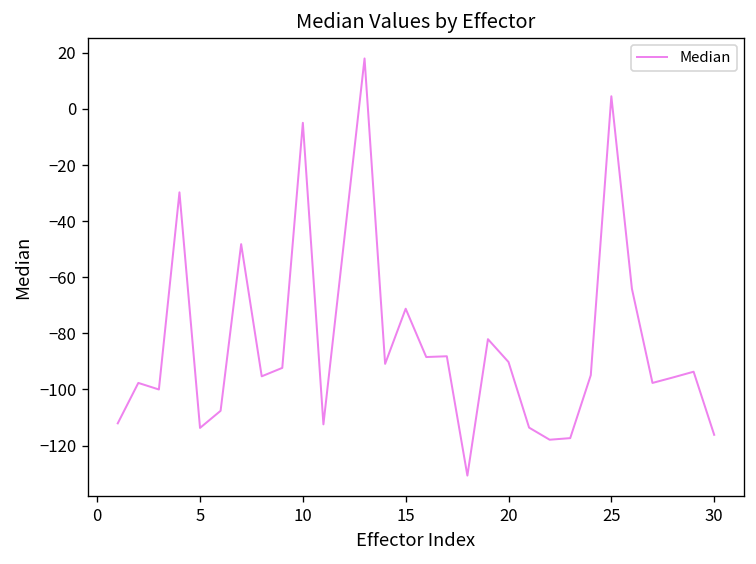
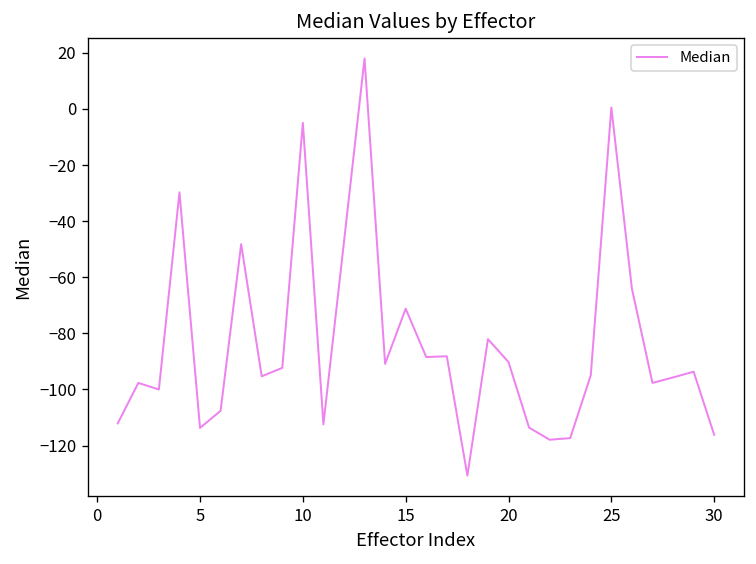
25: 5 -> 0
